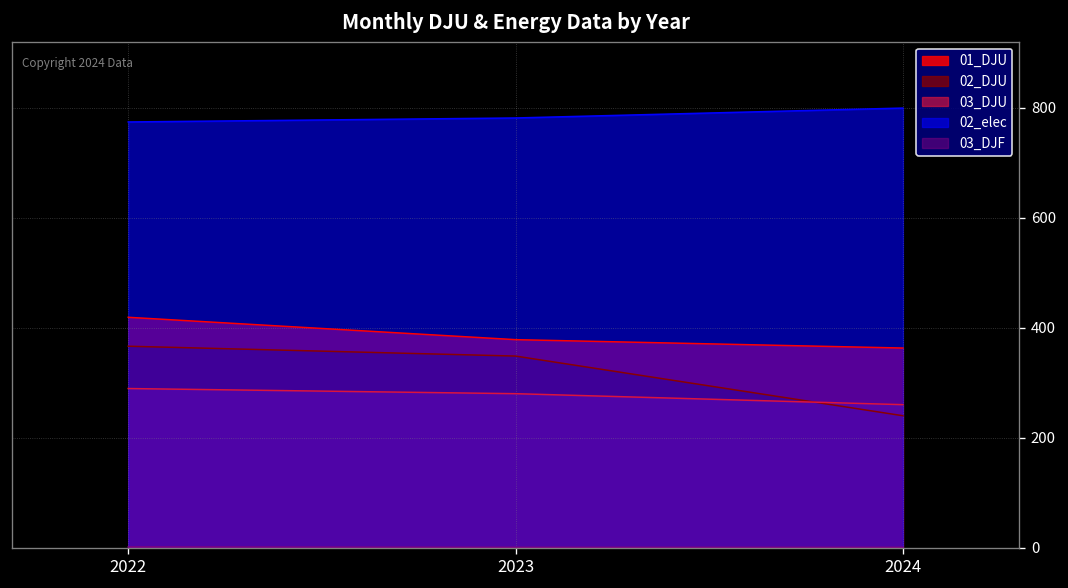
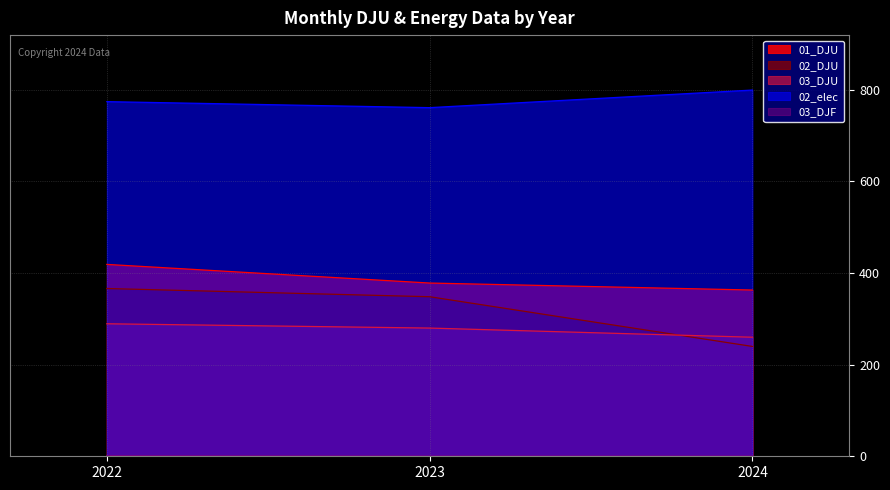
02_elec, 2023: 780 -> 760
